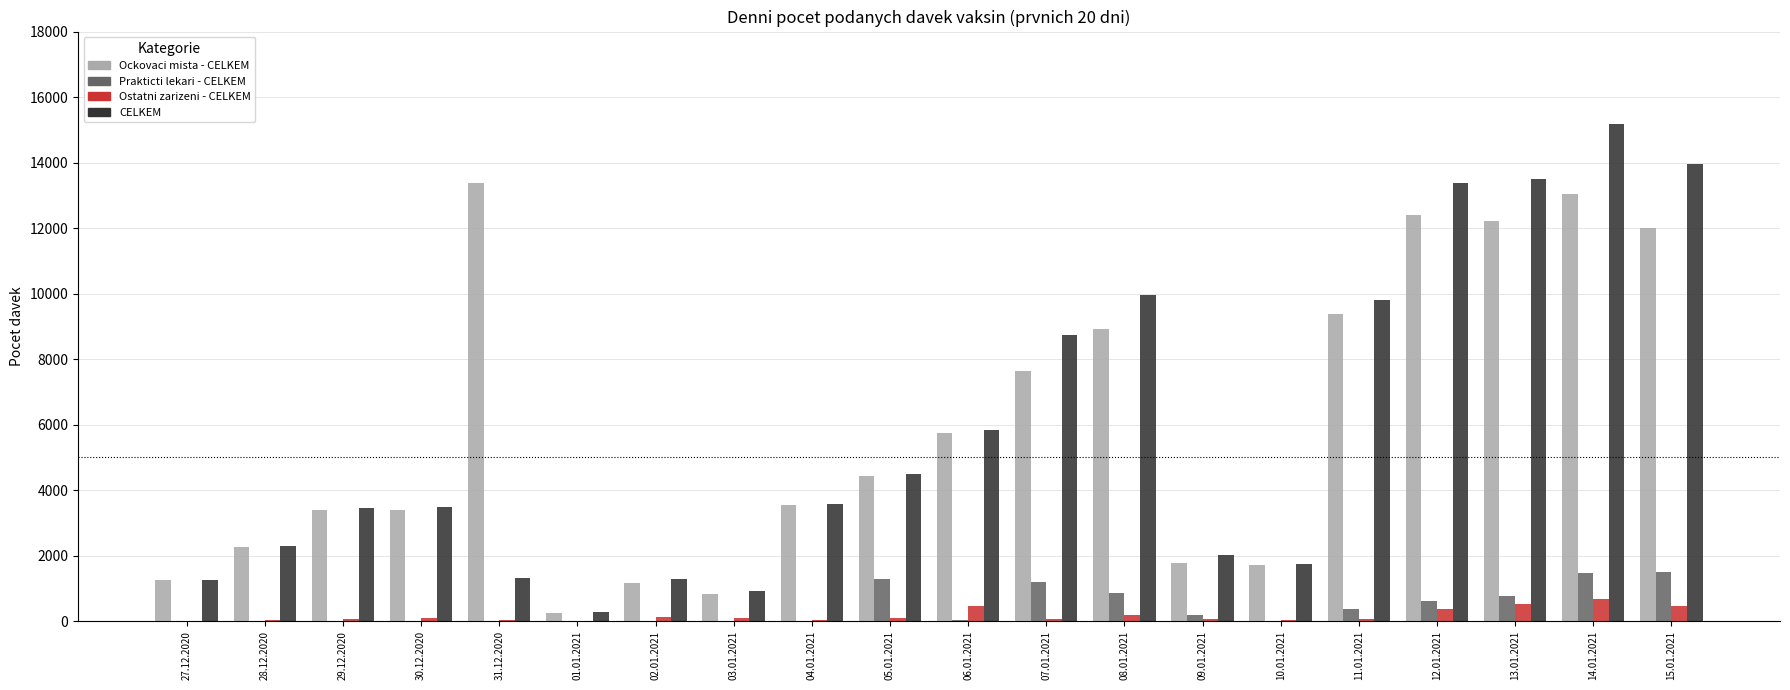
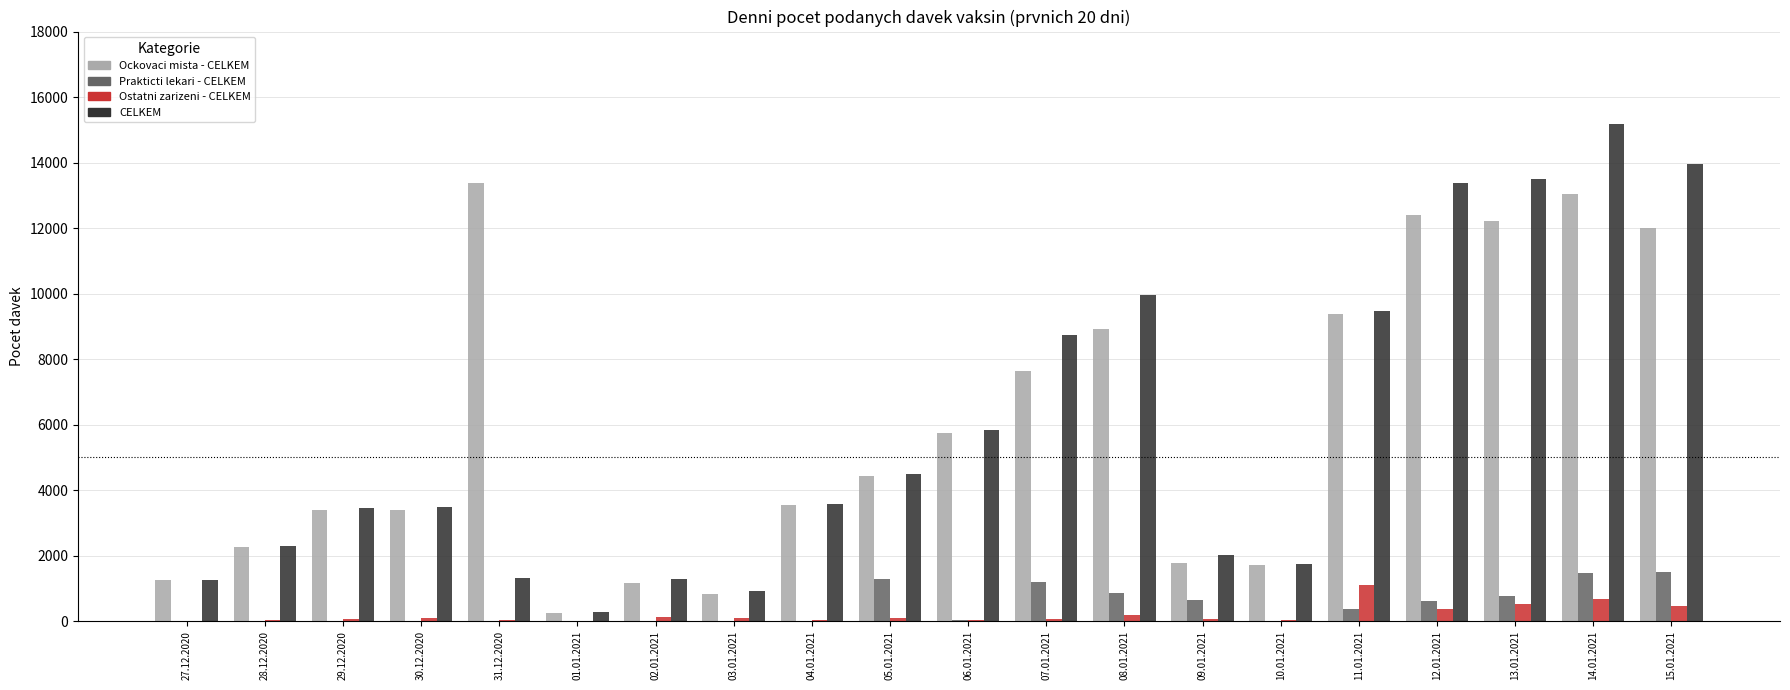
Ostatni zarizeni - CELKEM, 06.01.2021: 500 -> 0
Prakticti lekari - CELKEM, 09.01.2021: 200 -> 700
Ostatni zarizeni - CELKEM, 11.01.2021: 100 -> 1100
CELKEM, 11.01.2021: 9800 -> 9500
